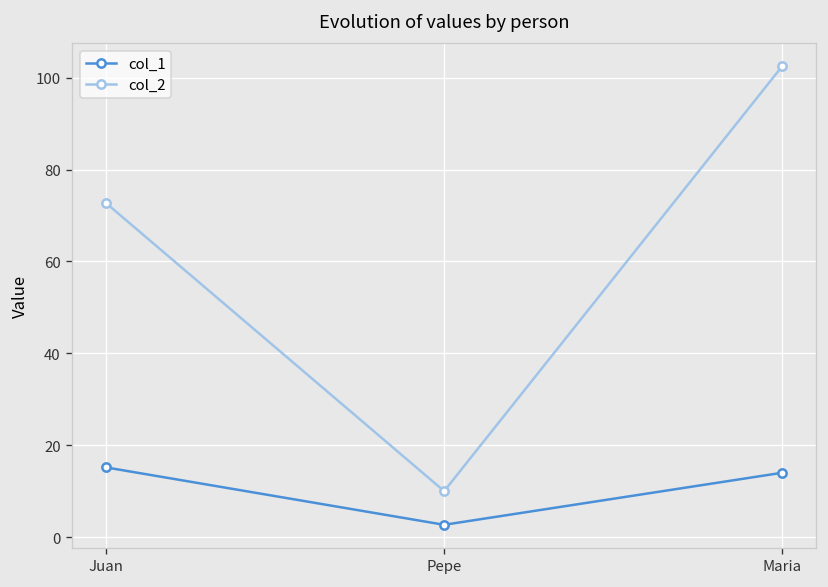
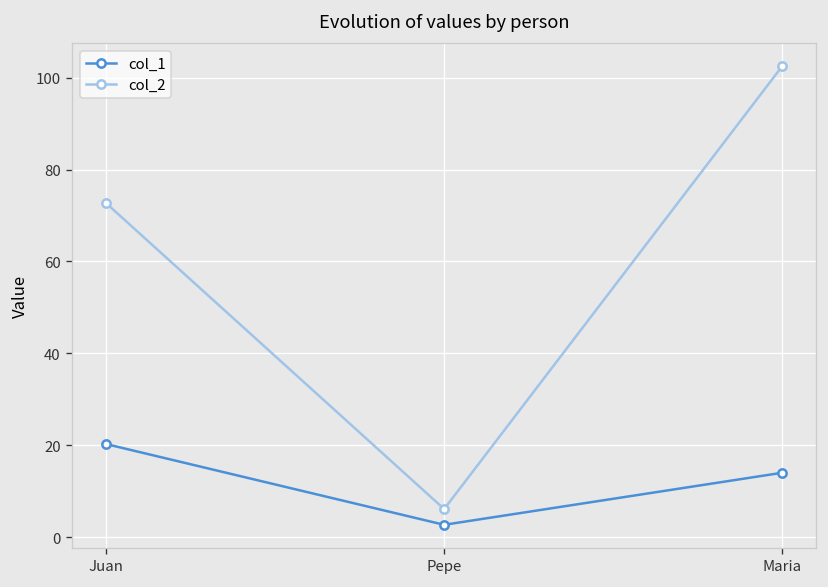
col_1, Juan: 15 -> 20
col_2, Pepe: 10 -> 6
